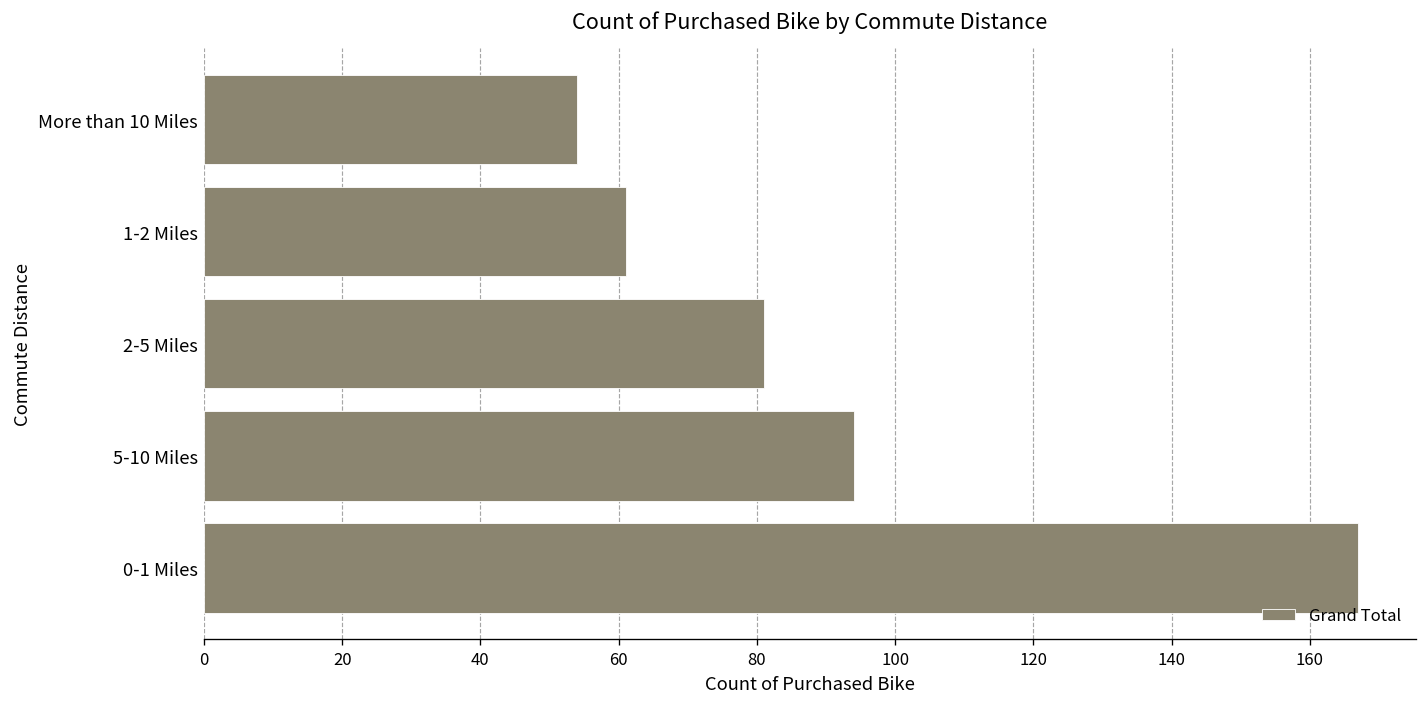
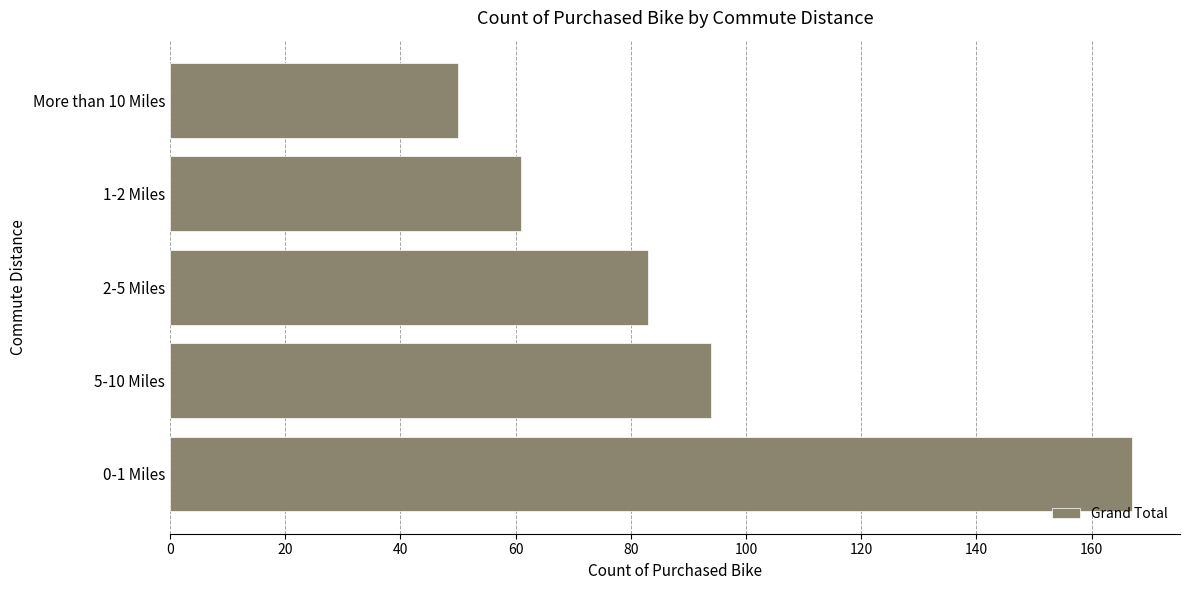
More than 10 Miles: 54 -> 50
2-5 Miles: 81 -> 83
